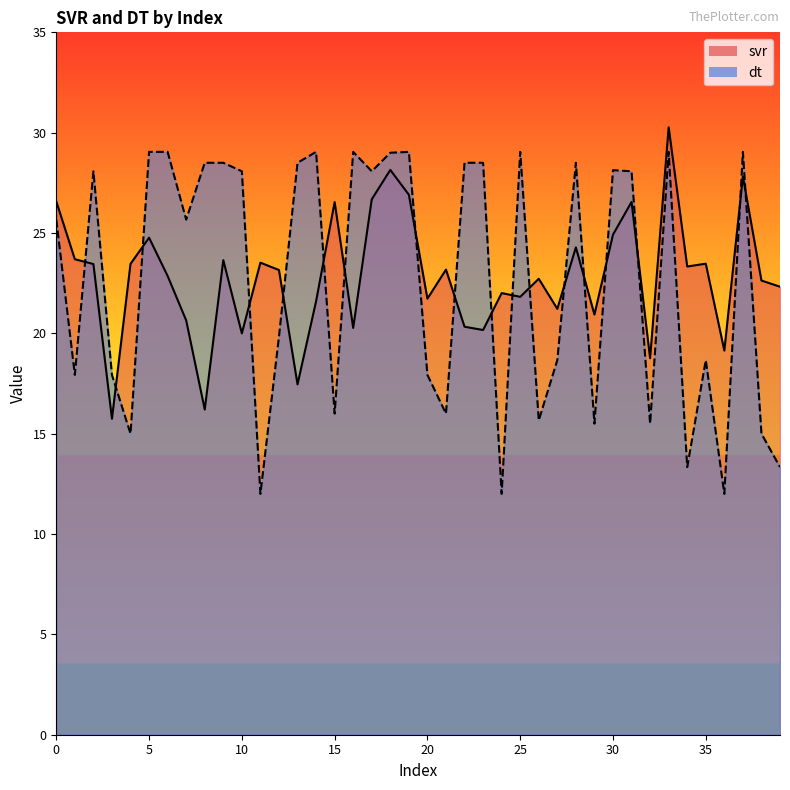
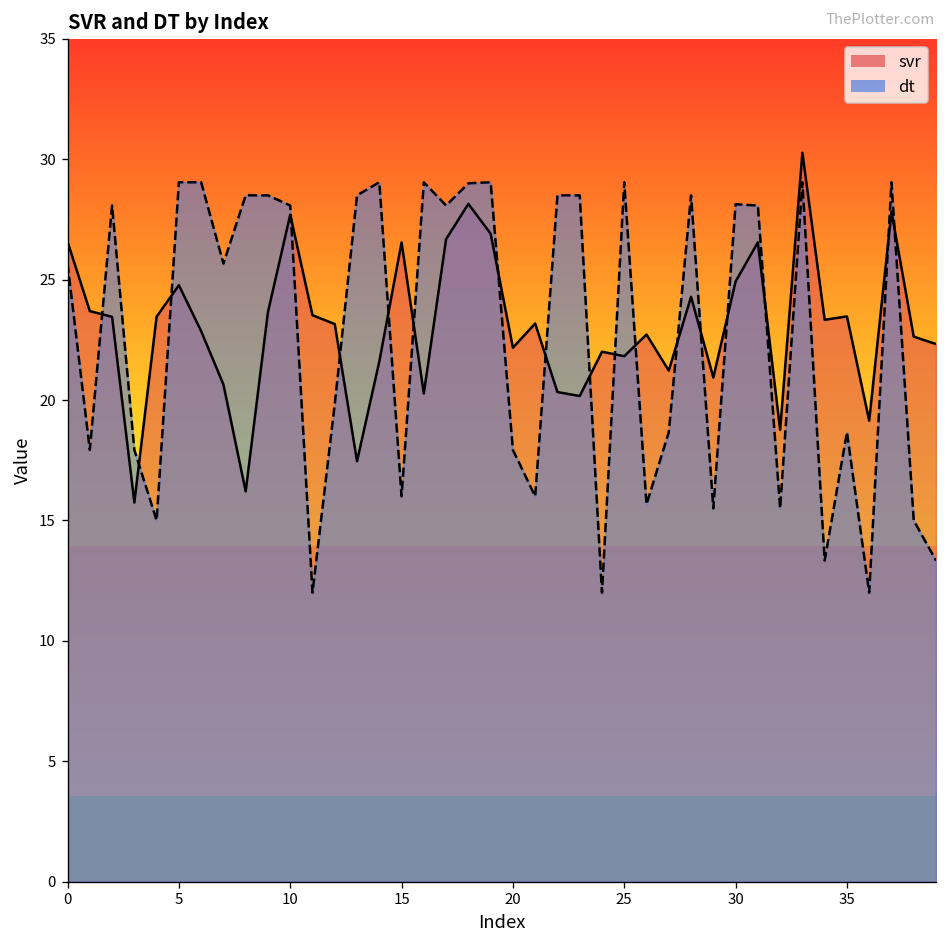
svr, 10: 20.0 -> 27.7
svr, 20: 21.7 -> 22.2
